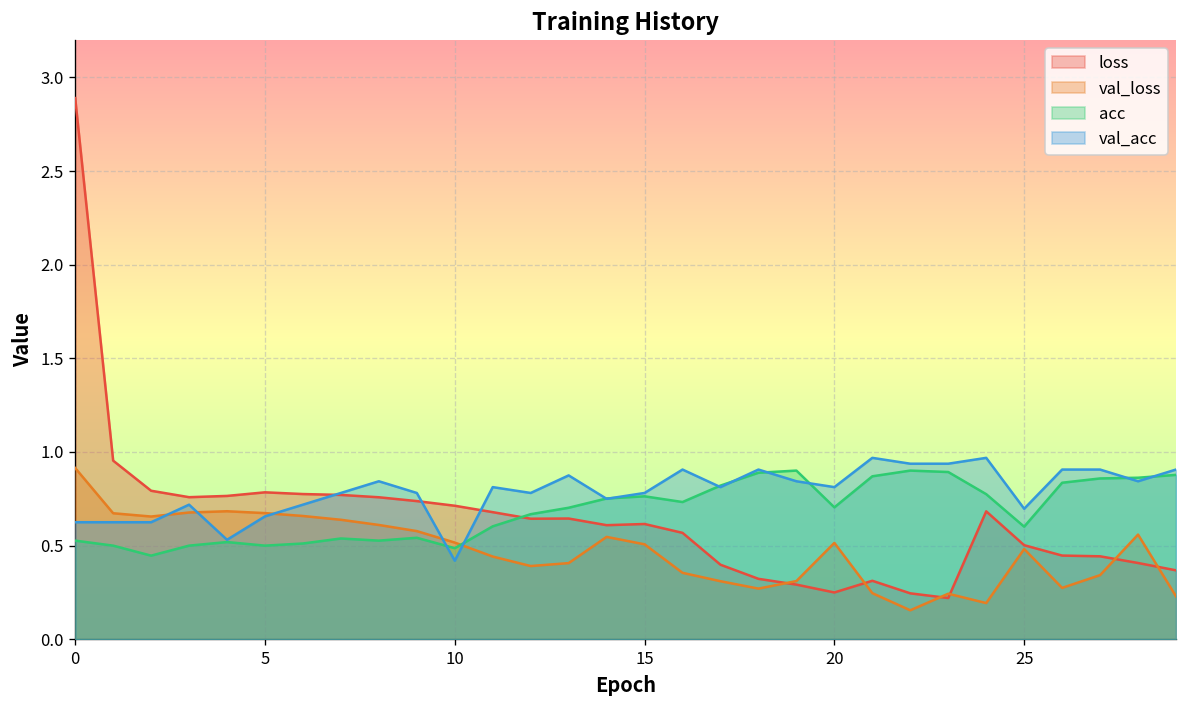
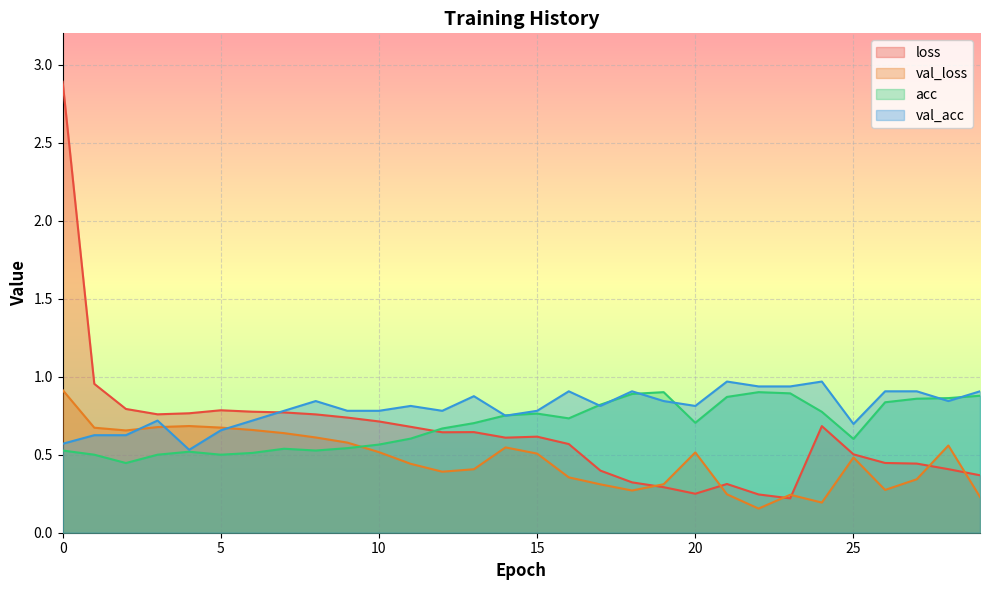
val_acc, 0: 0.63 -> 0.57
acc, 10: 0.49 -> 0.56
val_acc, 10: 0.42 -> 0.78
